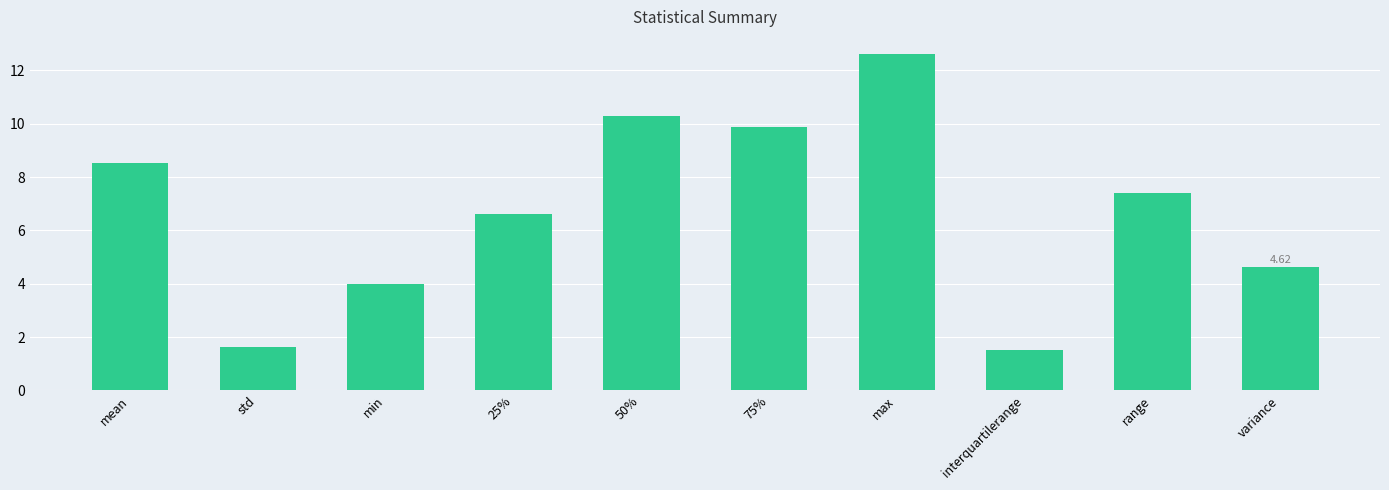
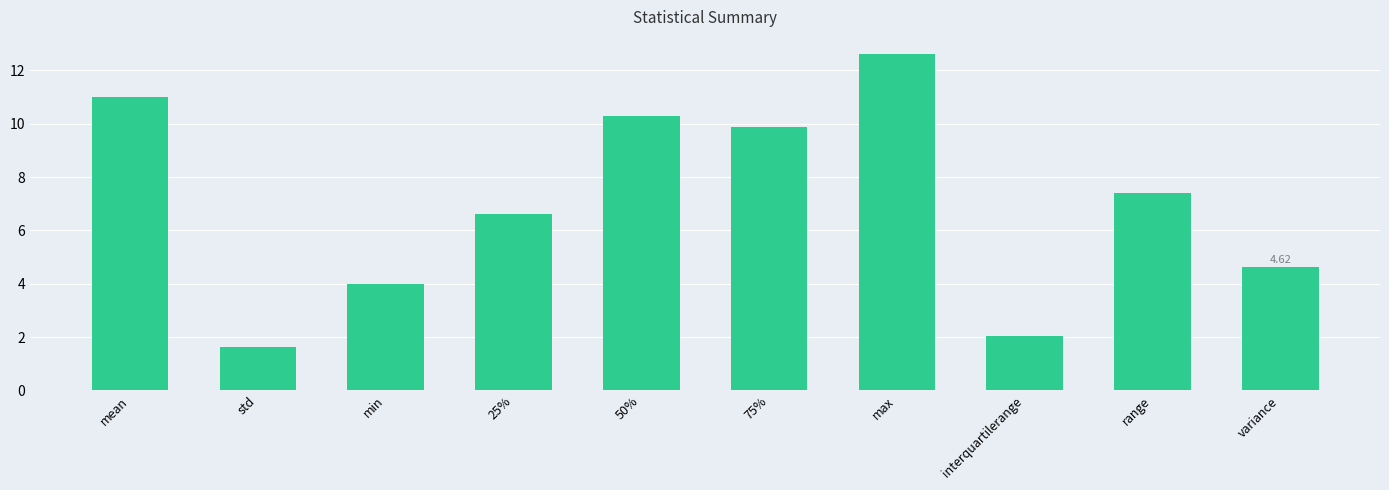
mean: 8.5 -> 11.0
interquartilerange: 1.5 -> 2.1
